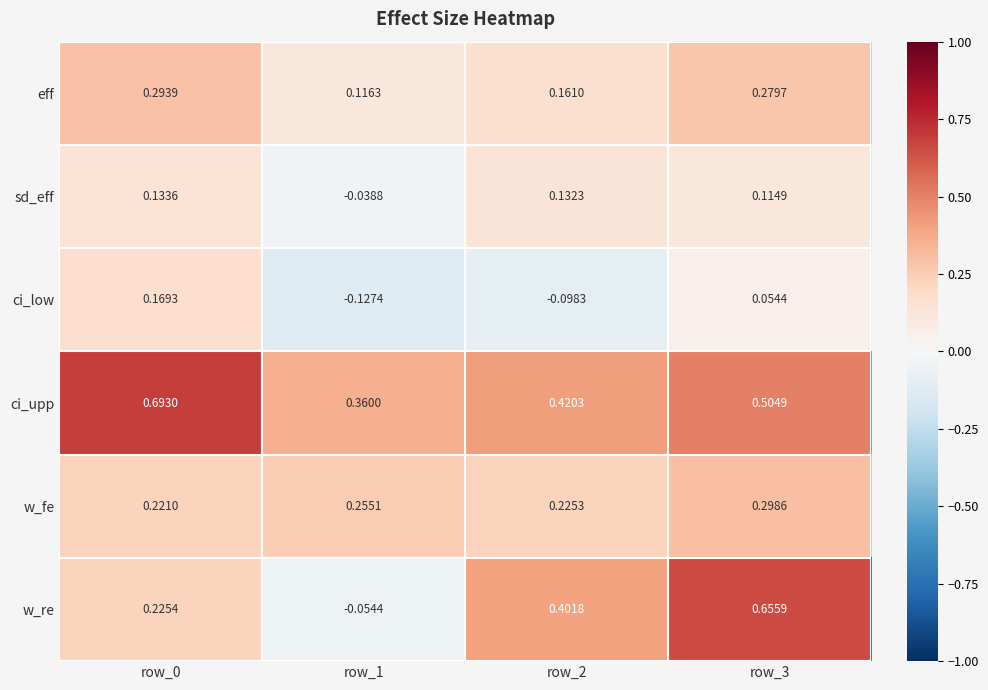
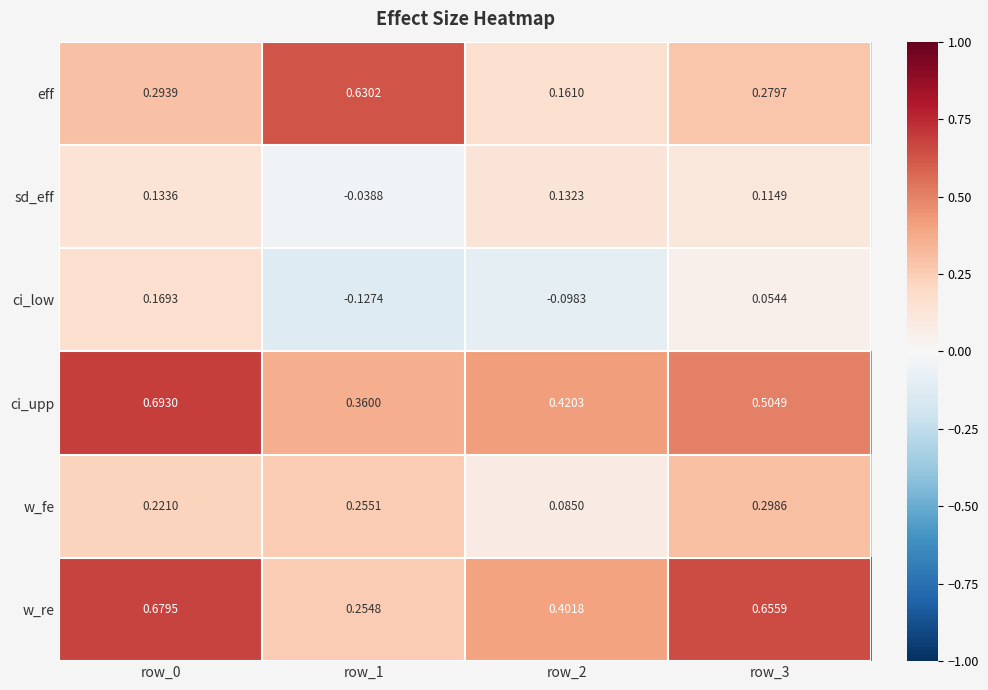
eff, row_1: 0.1163 -> 0.6302
w_fe, row_2: 0.2253 -> 0.0850
w_re, row_0: 0.2254 -> 0.6795
w_re, row_1: -0.0544 -> 0.2548
